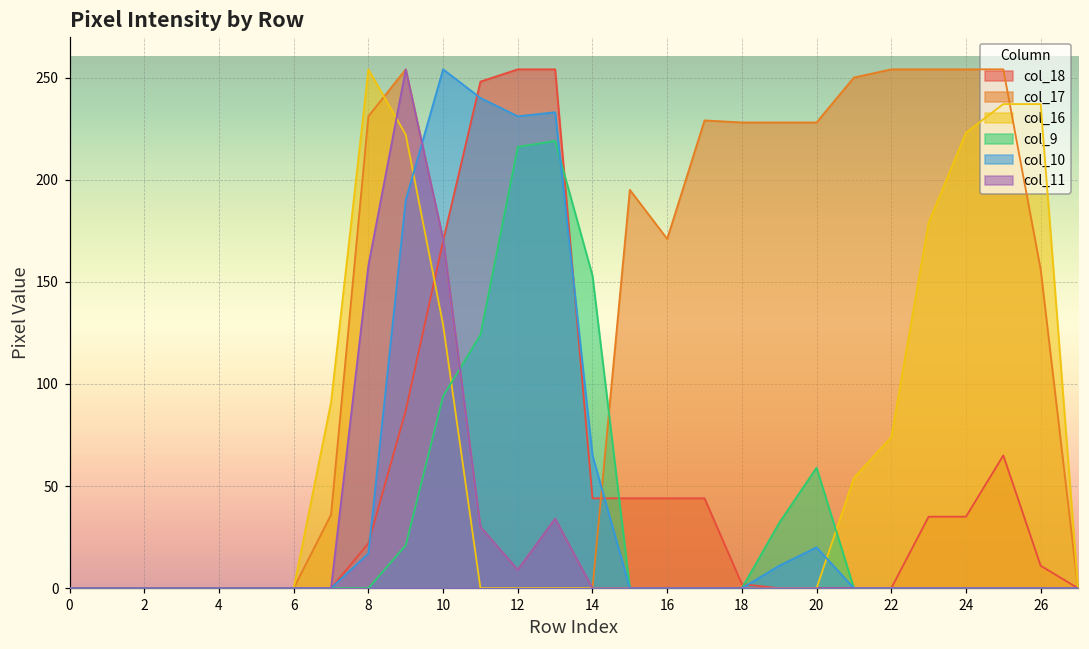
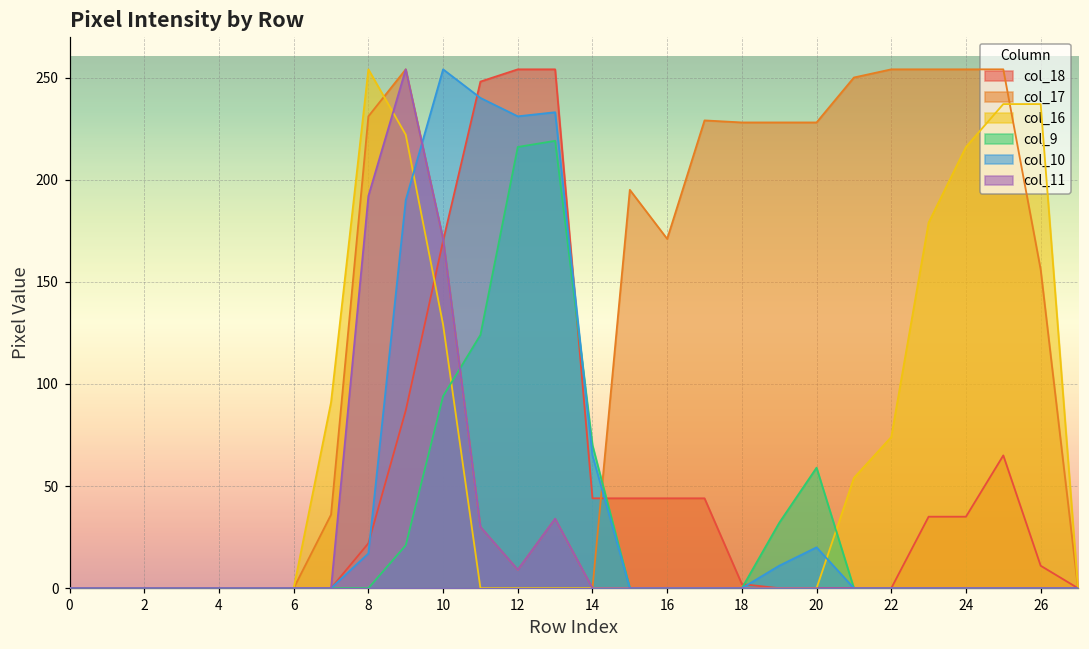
col_11, 8: 158 -> 192
col_9, 14: 153 -> 70
col_16, 24: 223 -> 216
